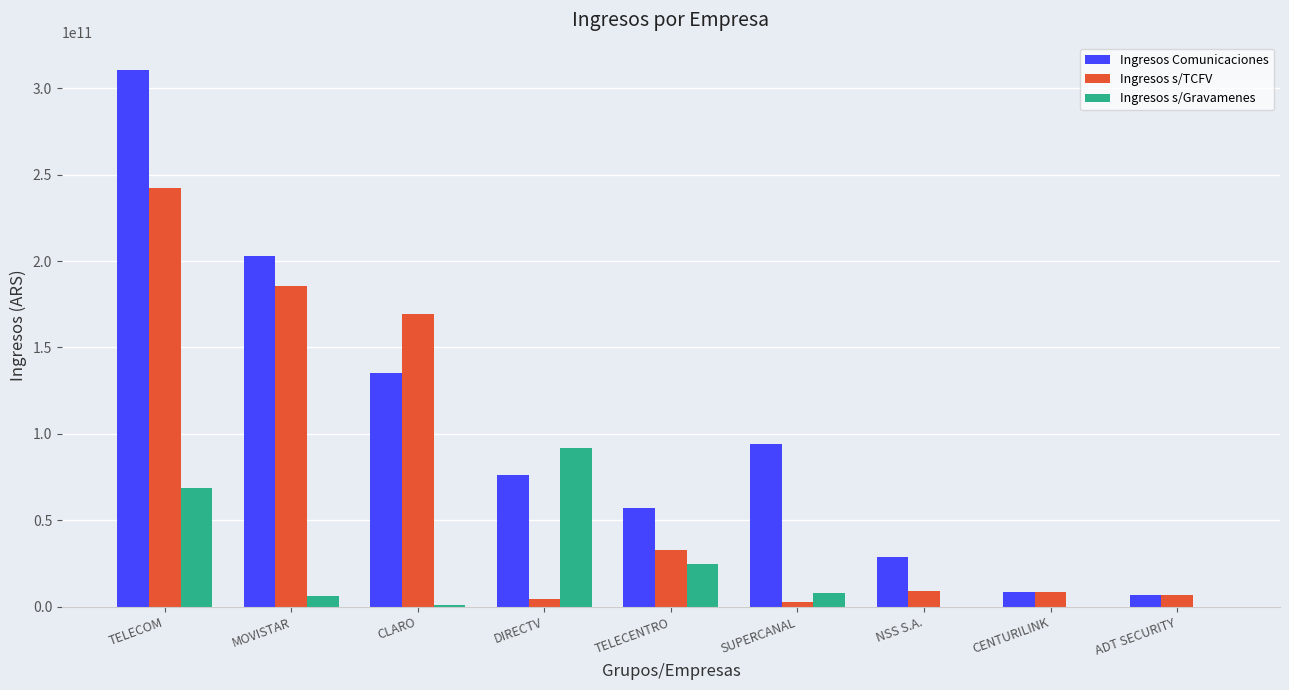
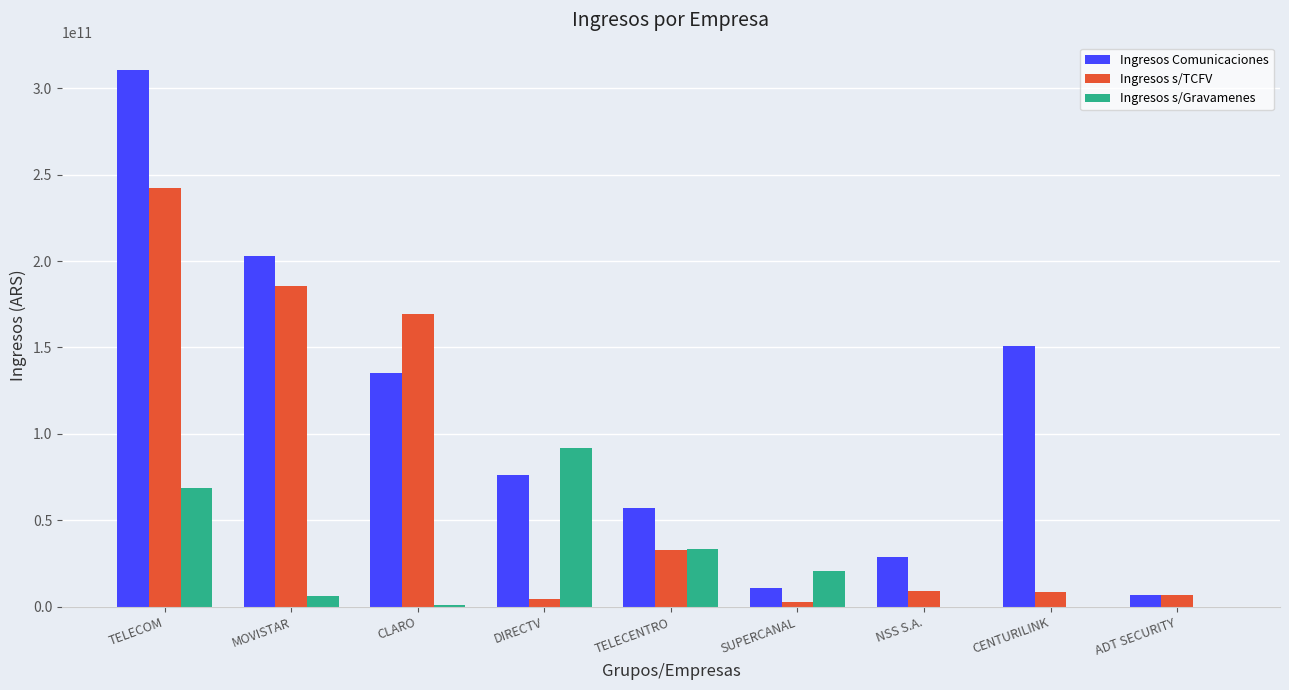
Ingresos s/Gravamenes, TELECENTRO: 24000000000 -> 33000000000
Ingresos Comunicaciones, SUPERCANAL: 94000000000 -> 11000000000
Ingresos s/Gravamenes, SUPERCANAL: 8000000000 -> 21000000000
Ingresos Comunicaciones, CENTURILINK: 9000000000 -> 151000000000
